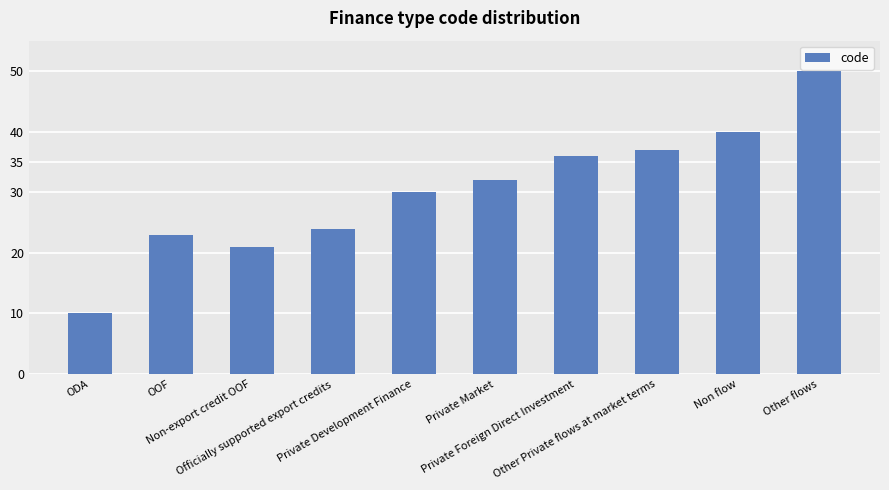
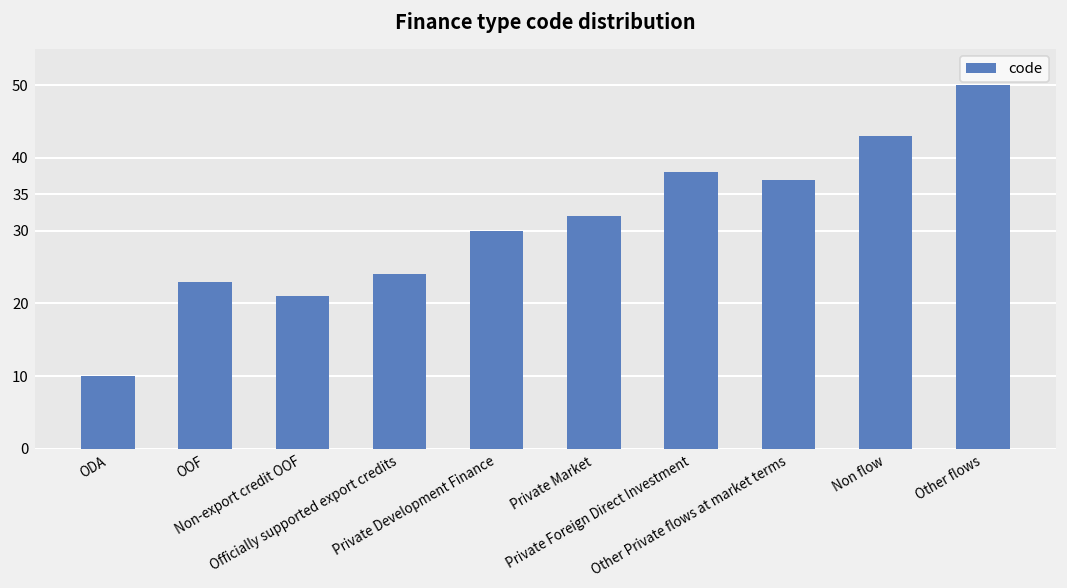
Private Foreign Direct Investment: 36 -> 38
Non flow: 40 -> 43
